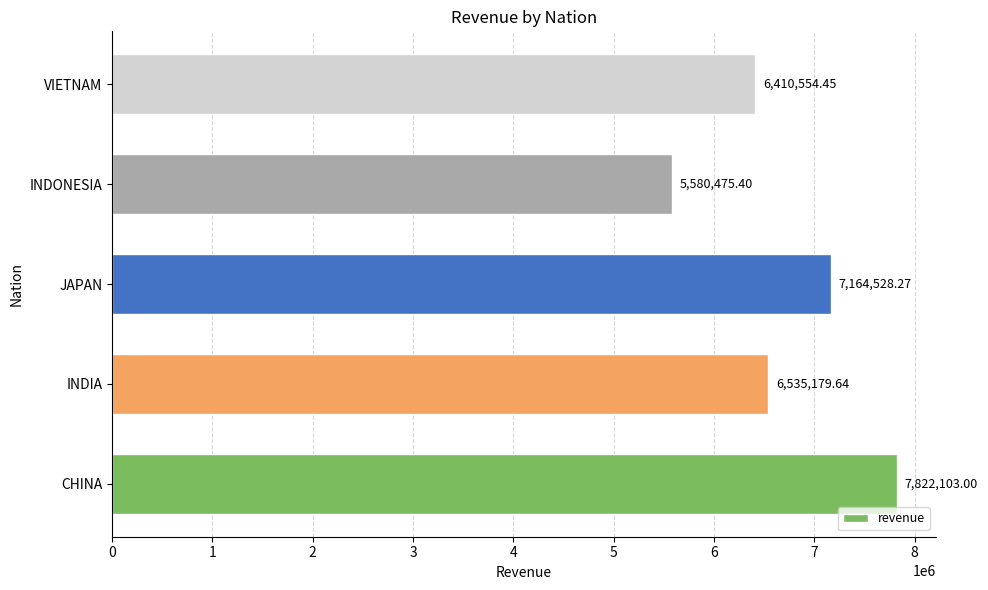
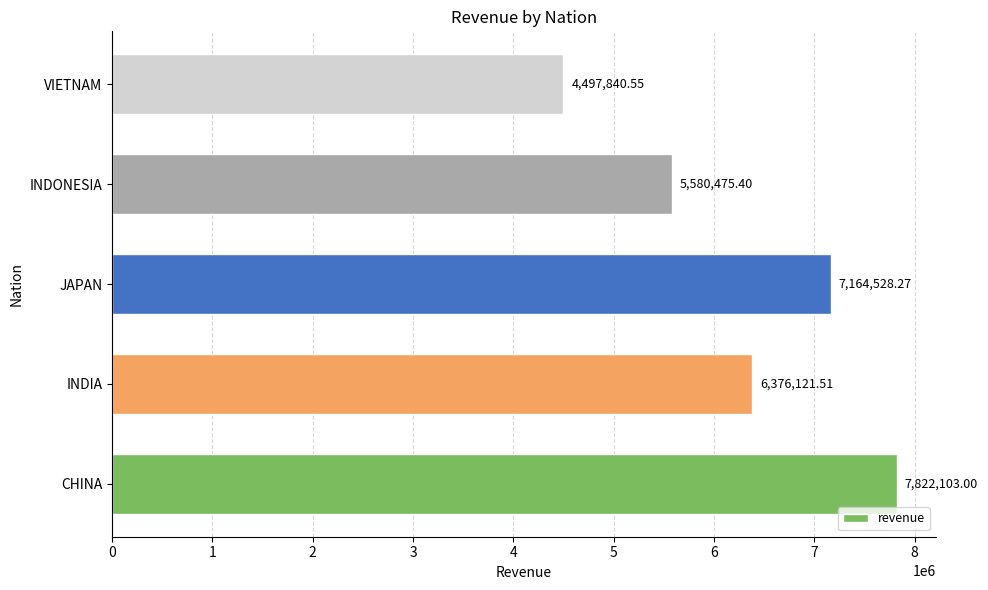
VIETNAM: 6,410,554.45 -> 4,497,840.55
INDIA: 6,535,179.64 -> 6,376,121.51
